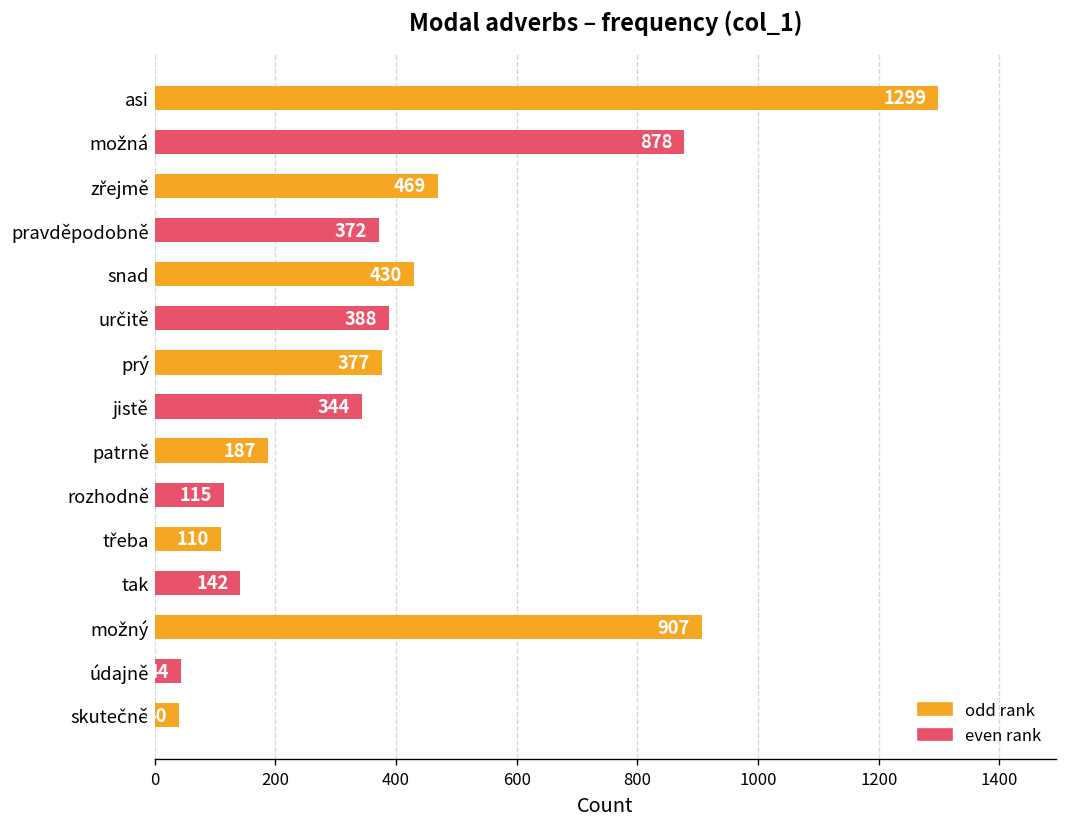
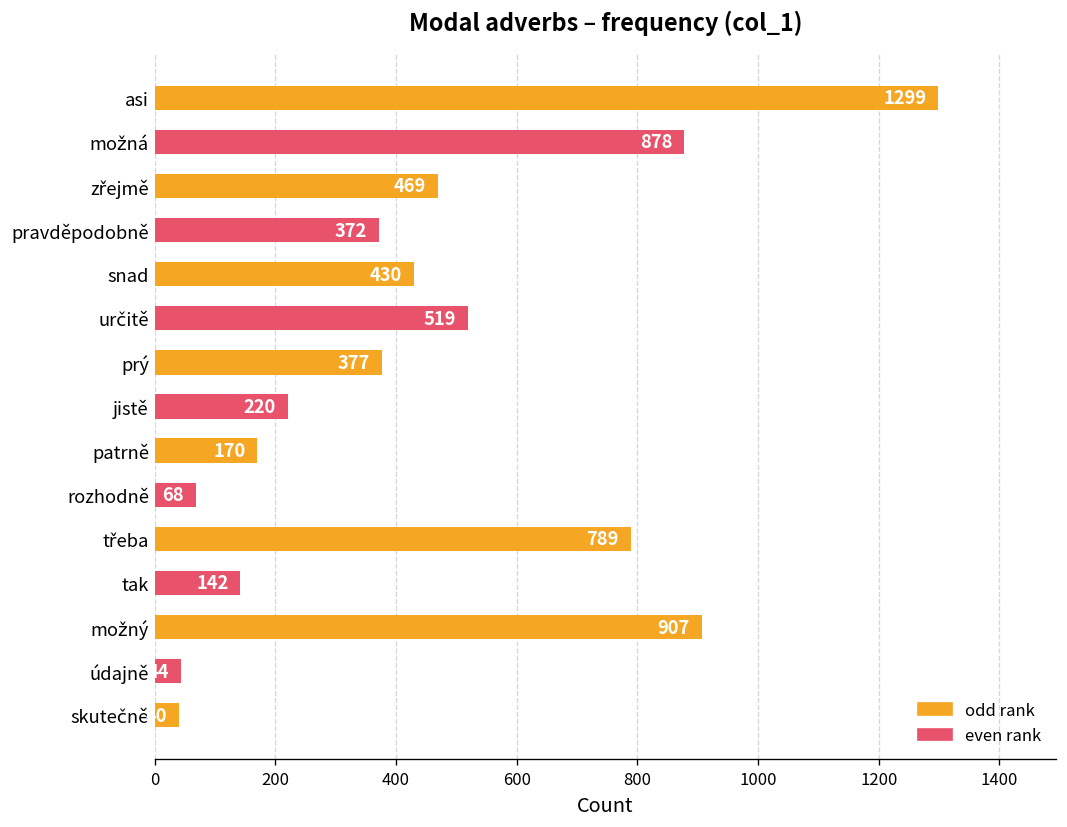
určitě: 388 -> 519
jistě: 344 -> 220
patrně: 187 -> 170
rozhodně: 115 -> 68
třeba: 110 -> 789
